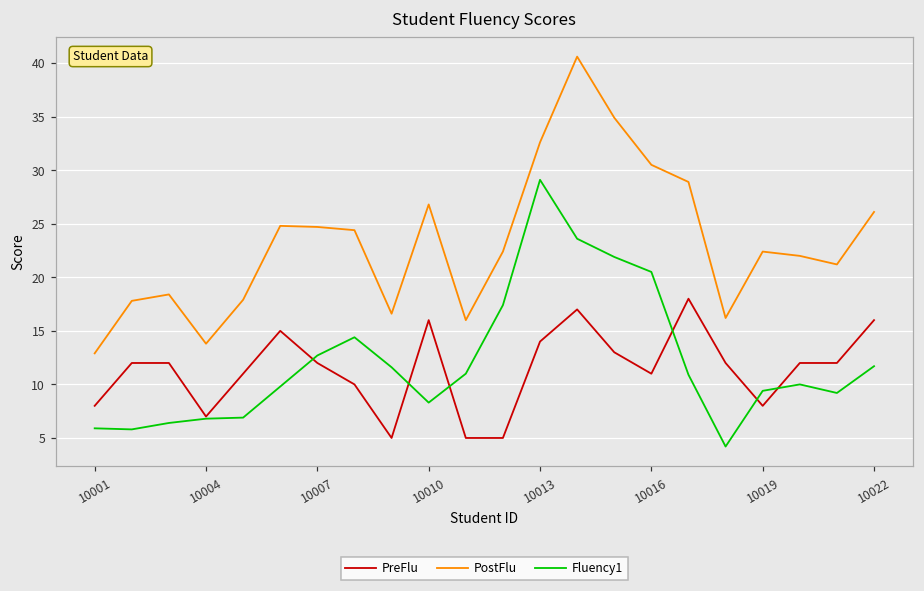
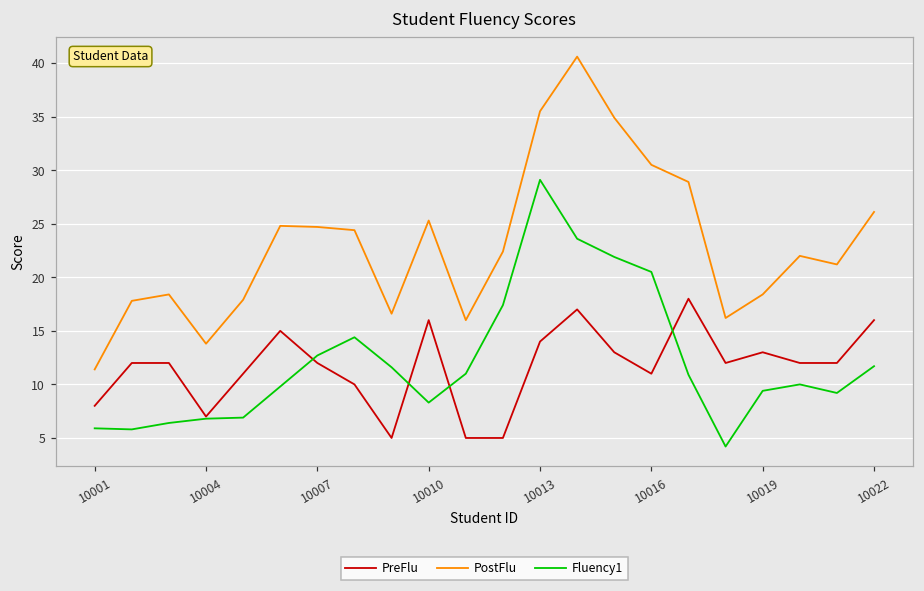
PostFlu, 10001: 13 -> 11
PostFlu, 10010: 27 -> 25
PostFlu, 10013: 33 -> 36
PreFlu, 10019: 8 -> 13
PostFlu, 10019: 22 -> 18
